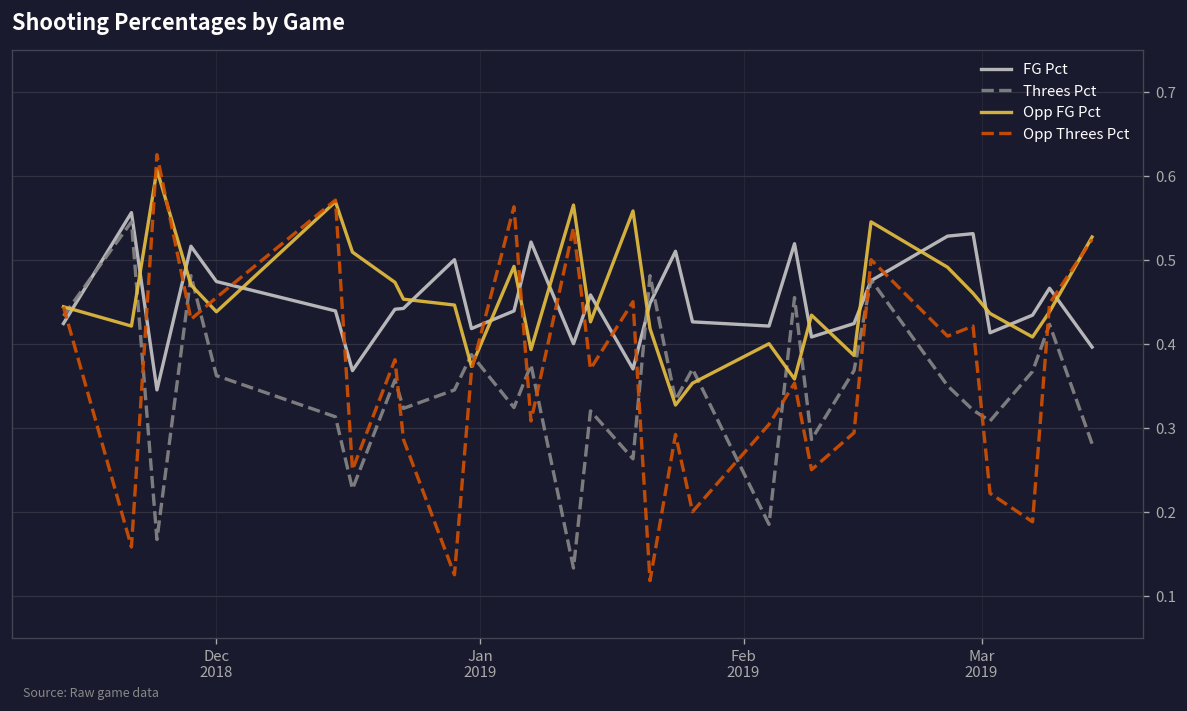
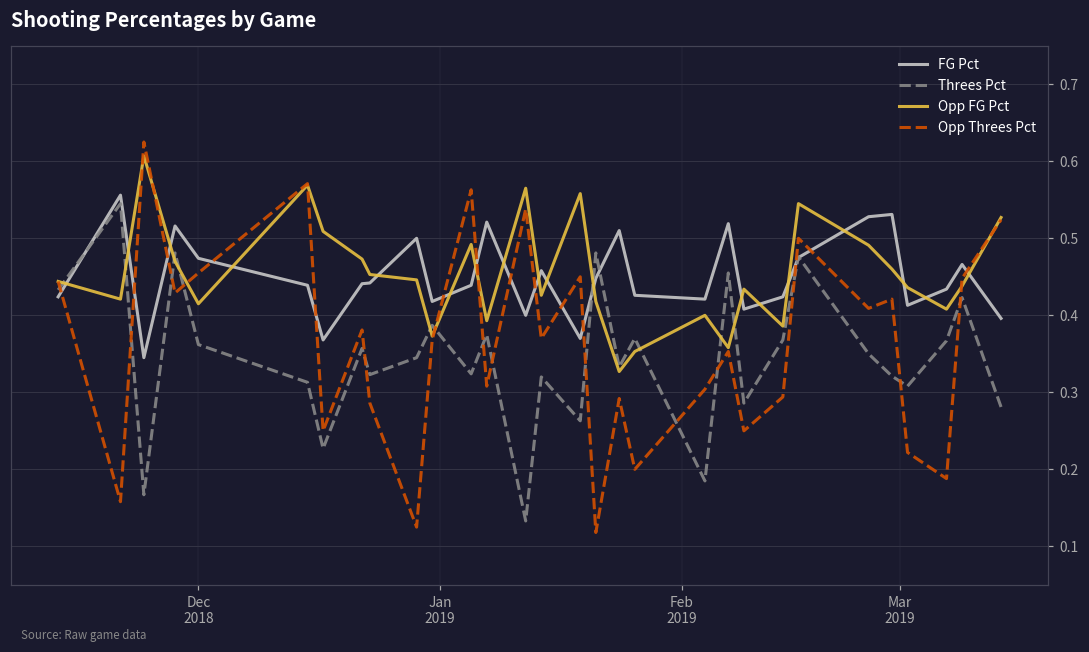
Opp FG Pct, Dec 2018: 0.44 -> 0.42
